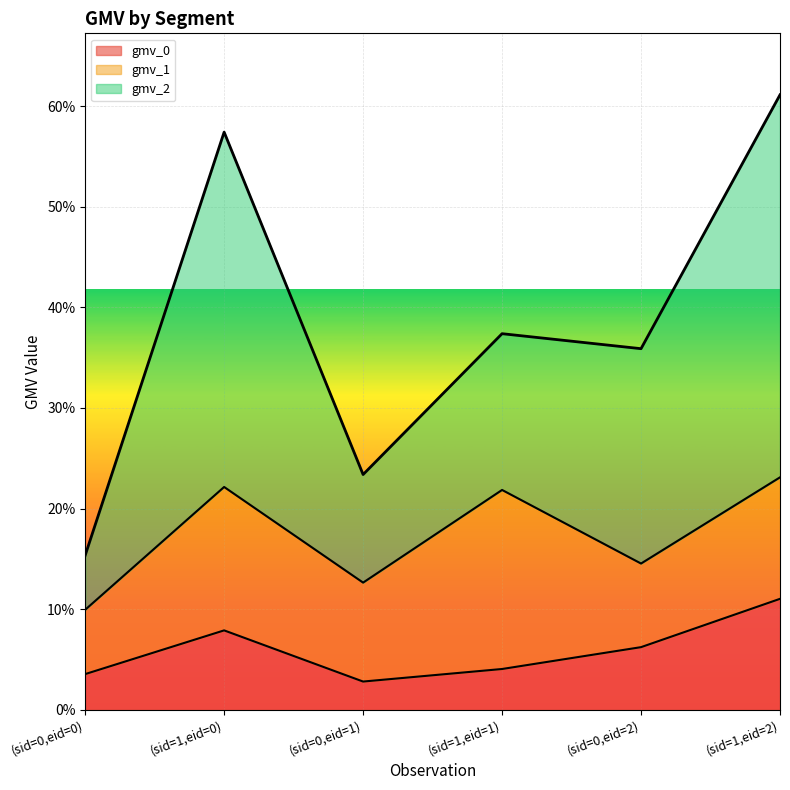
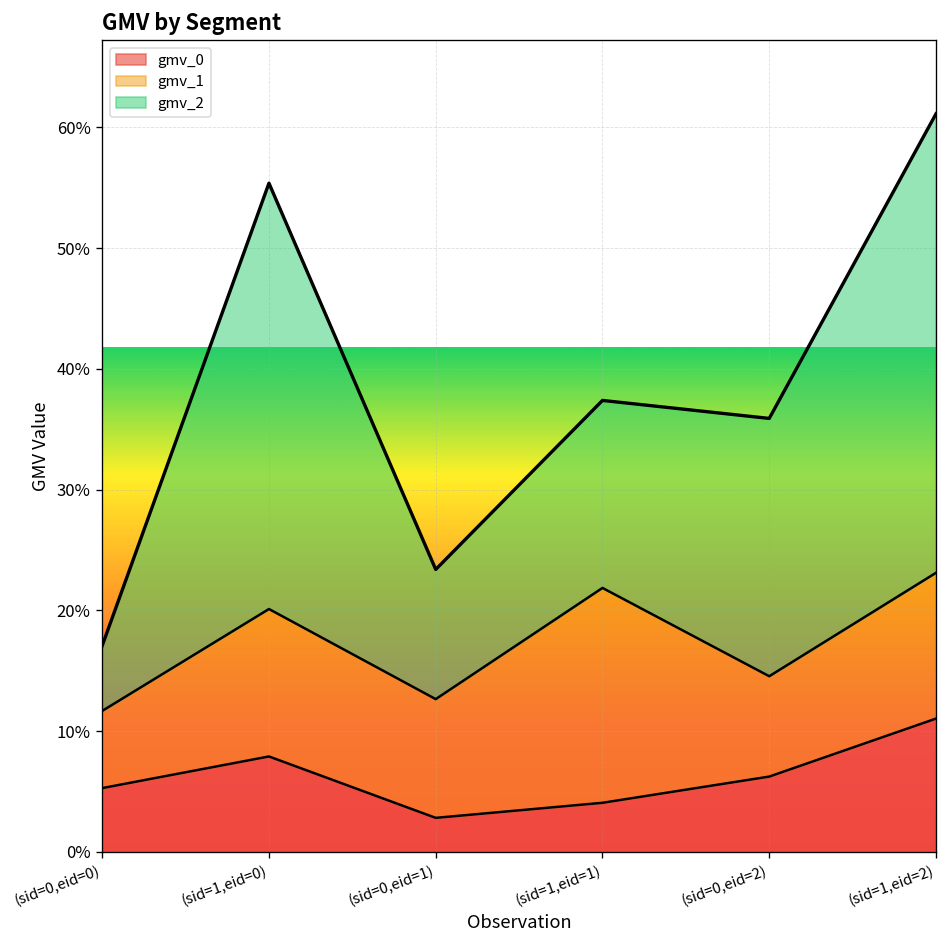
gmv_0, (sid=0,eid=0): 3.5% -> 5.3%
gmv_1, (sid=1,eid=0): 14.3% -> 12.2%
